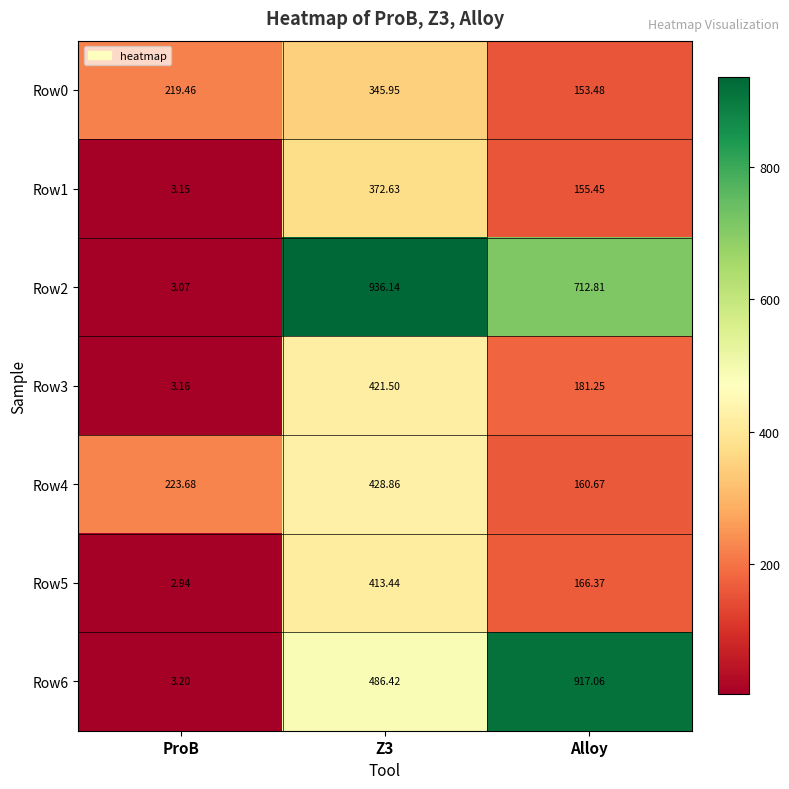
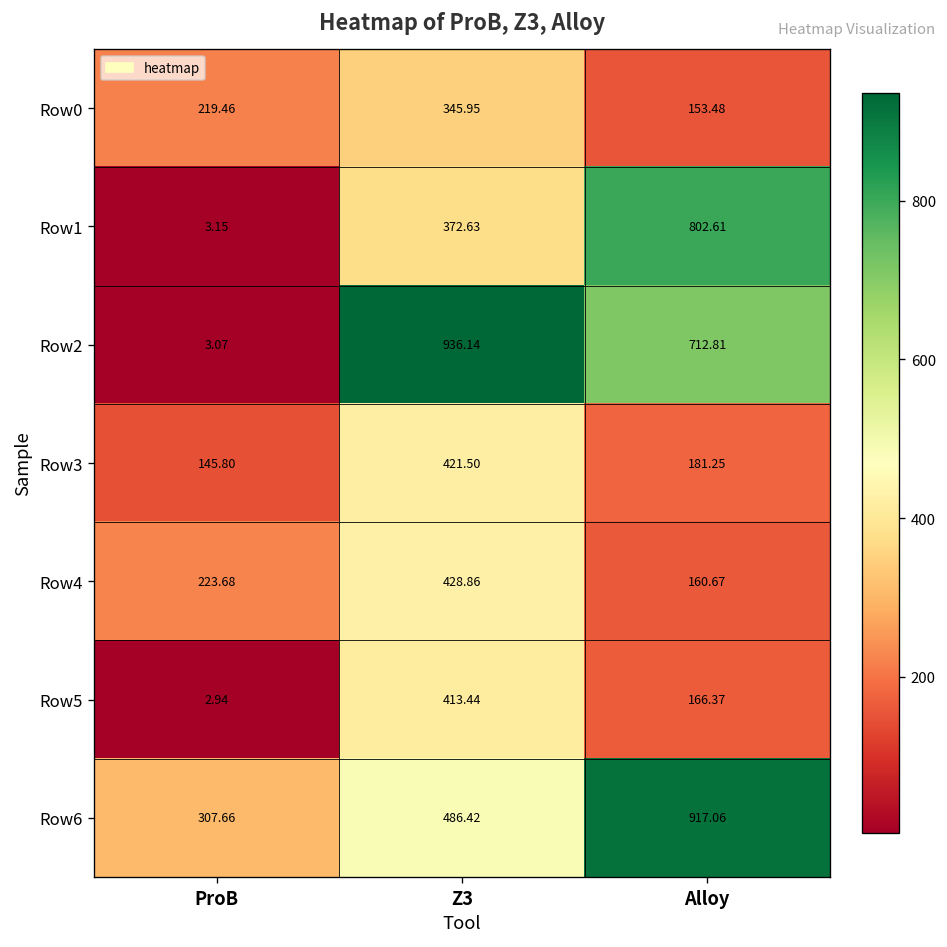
Row1, Alloy: 155.45 -> 802.61
Row3, ProB: 3.16 -> 145.80
Row6, ProB: 3.20 -> 307.66
